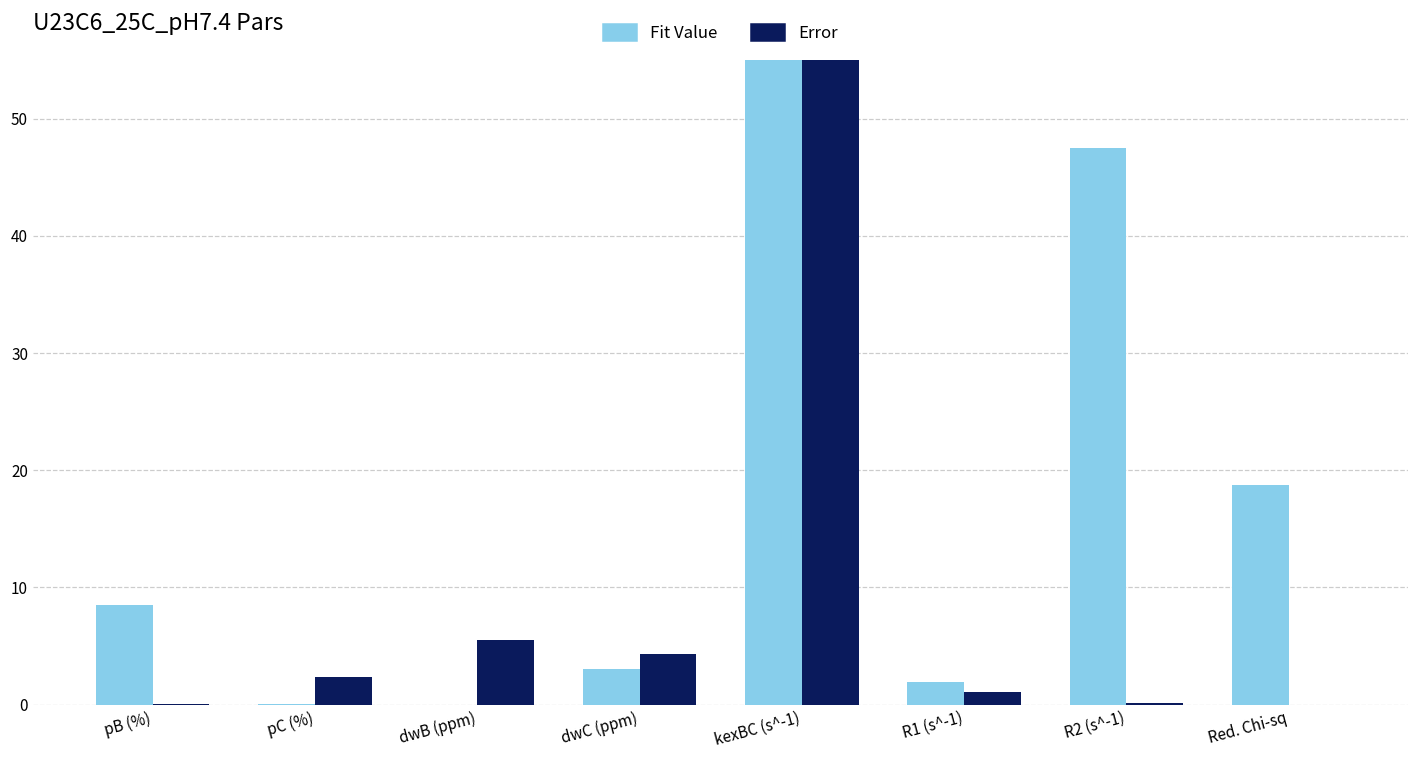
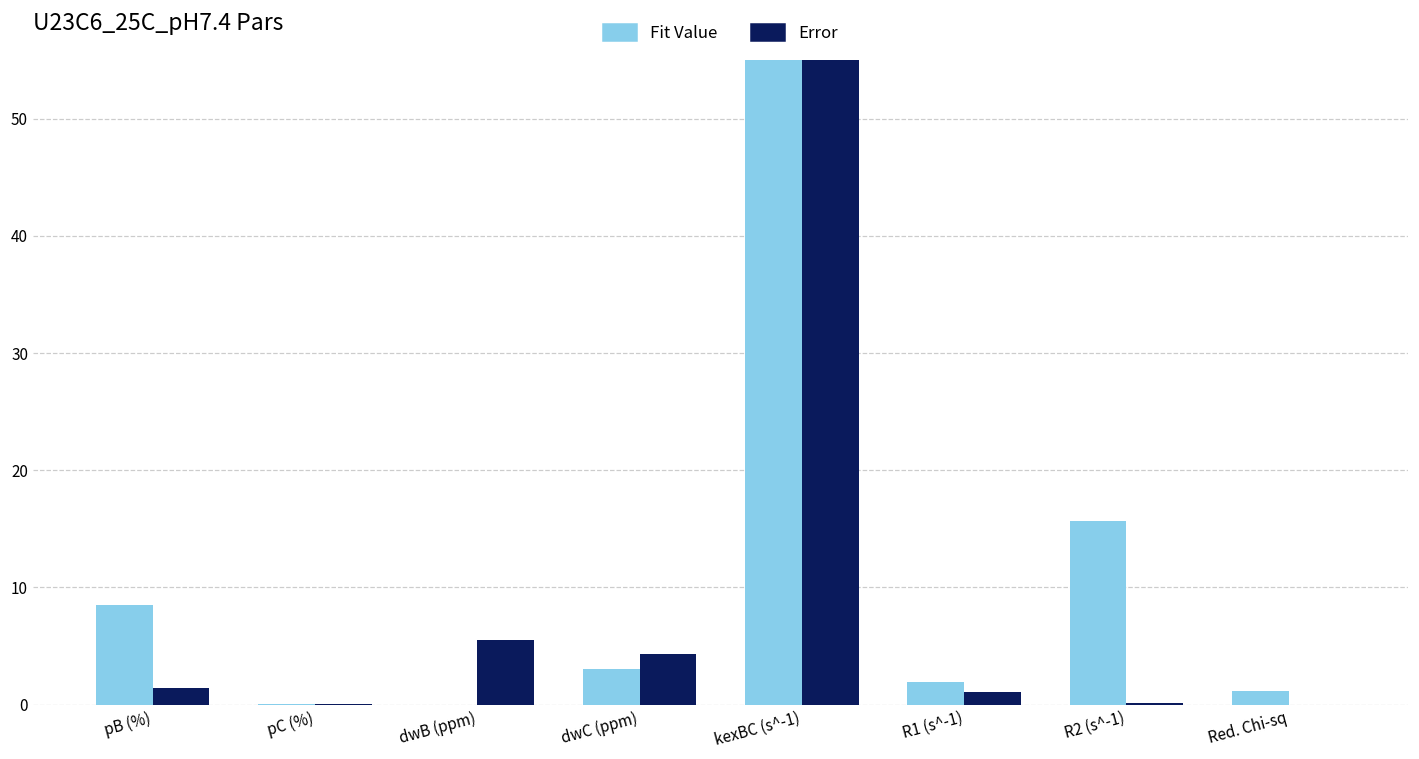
Error, pB (%): 0.1 -> 1.4
Error, pC (%): 2.4 -> 0.0
Fit Value, R2 (s^-1): 47.6 -> 15.6
Fit Value, Red. Chi-sq: 18.7 -> 1.2
